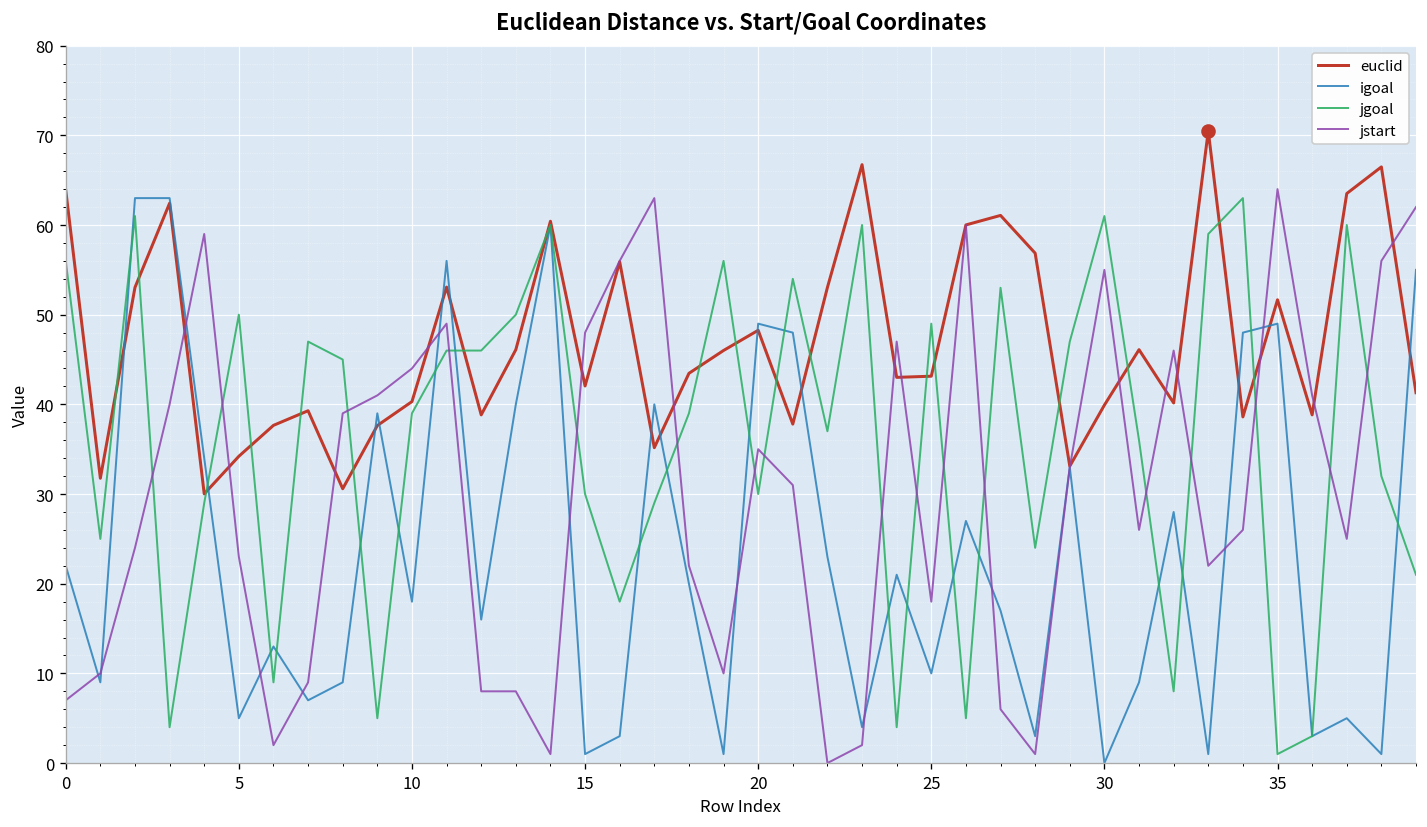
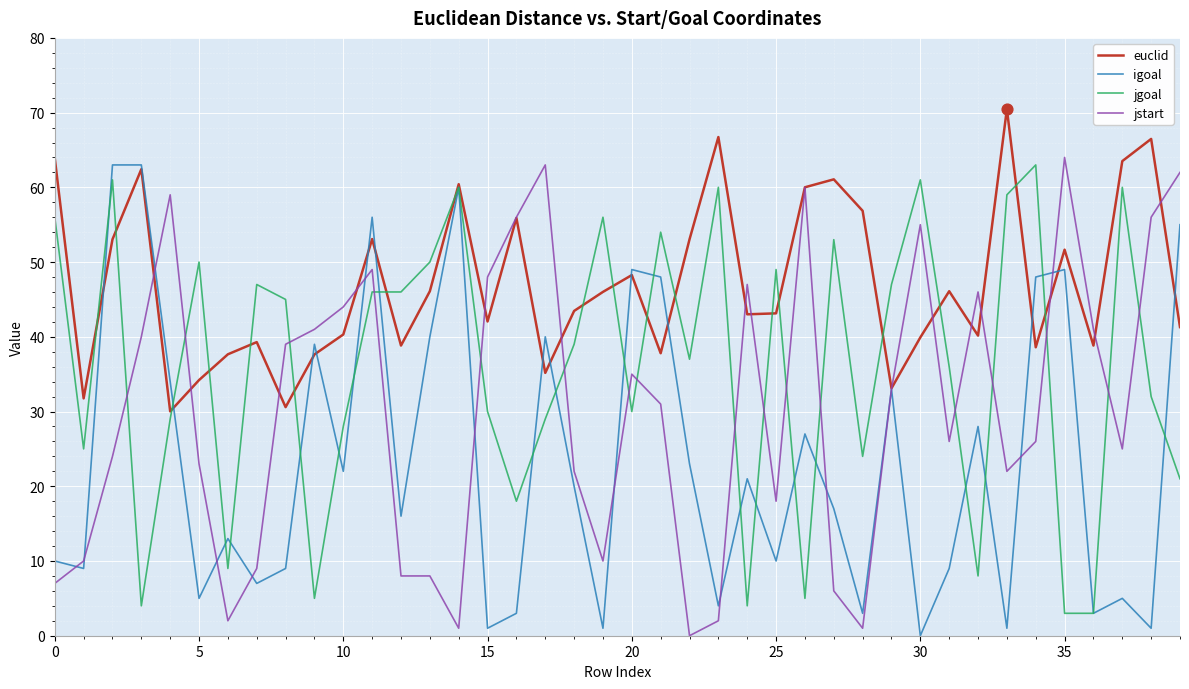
igoal, 0: 22 -> 10
igoal, 10: 18 -> 22
jgoal, 10: 39 -> 28
jgoal, 35: 1 -> 3
